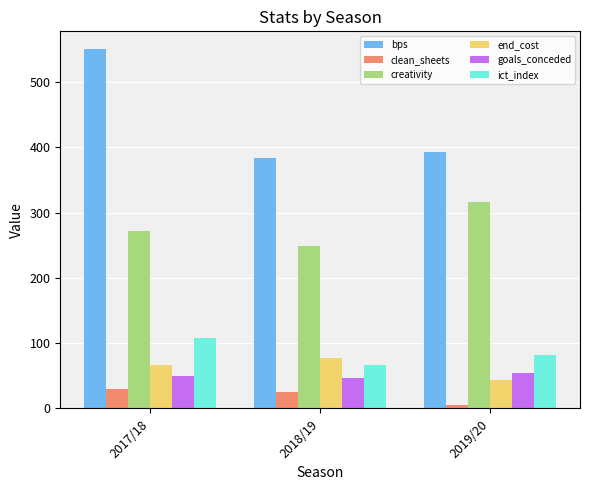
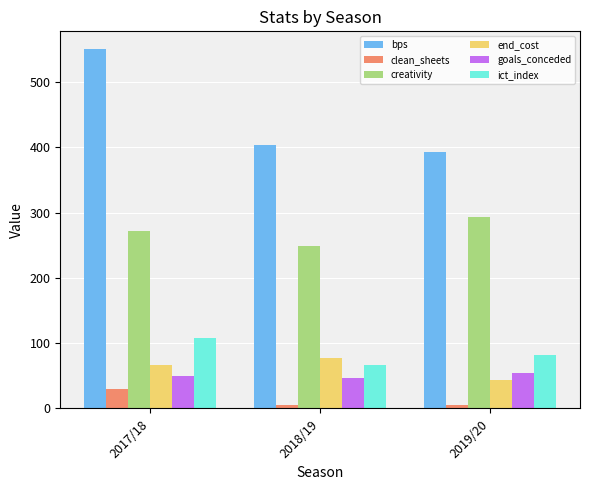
bps, 2018/19: 380 -> 400
clean_sheets, 2018/19: 30 -> 10
creativity, 2019/20: 320 -> 290
